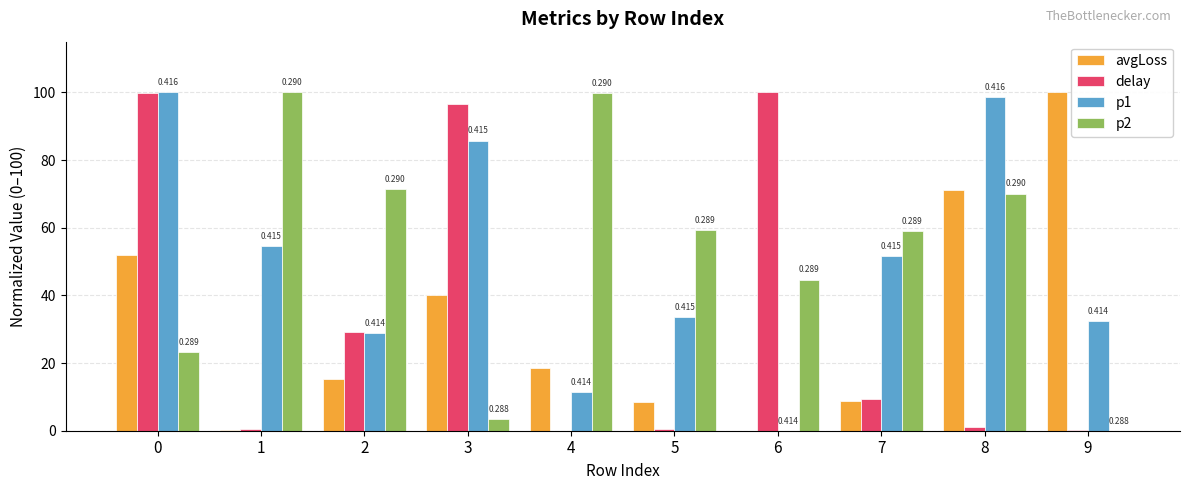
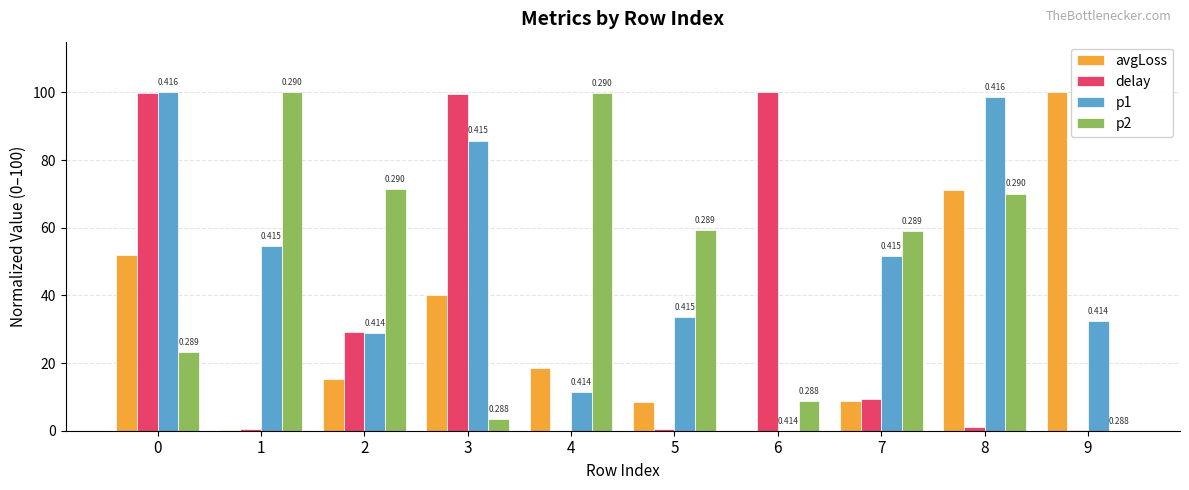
delay, 3: 96 -> 99
p2, 6: 0.289 -> 0.288
